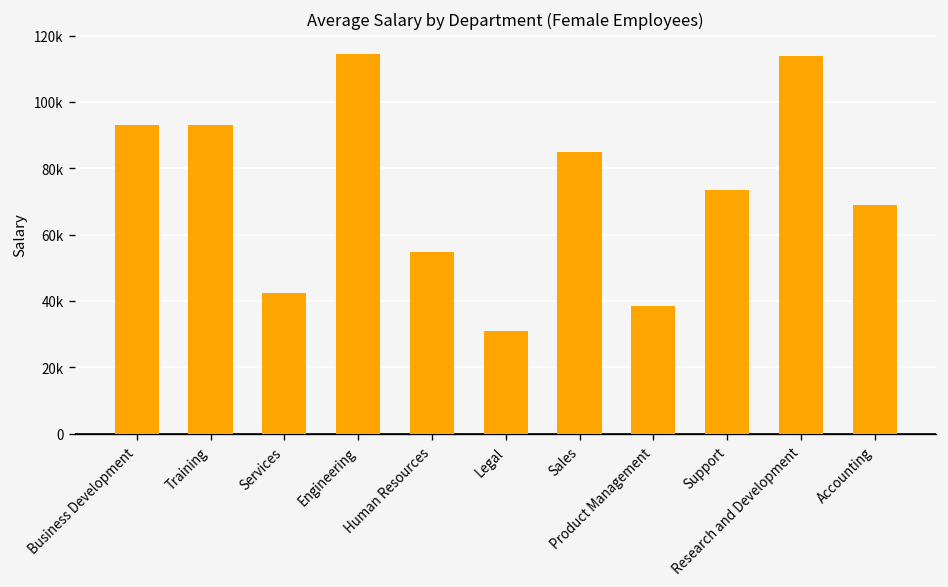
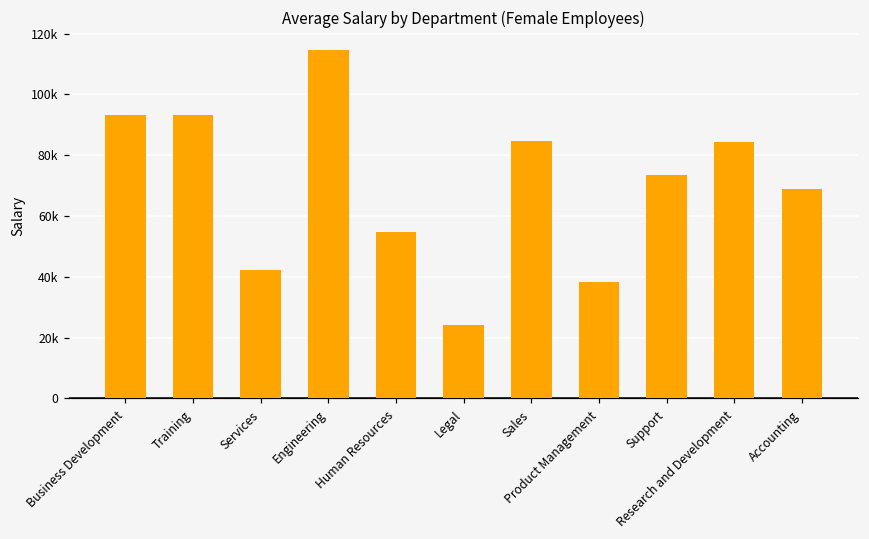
Legal: 31000 -> 24000
Research and Development: 114000 -> 84000
